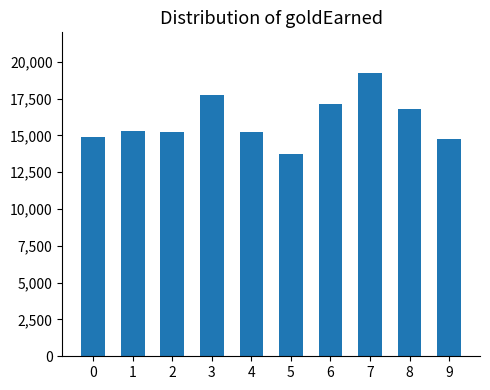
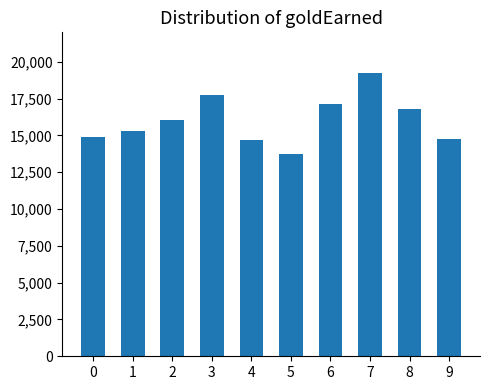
2: 15,200 -> 16,100
4: 15,200 -> 14,700
